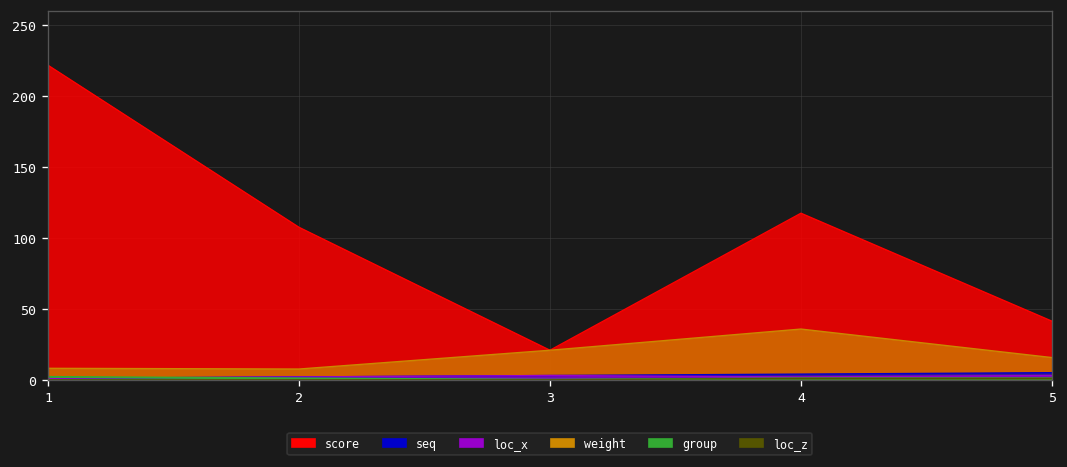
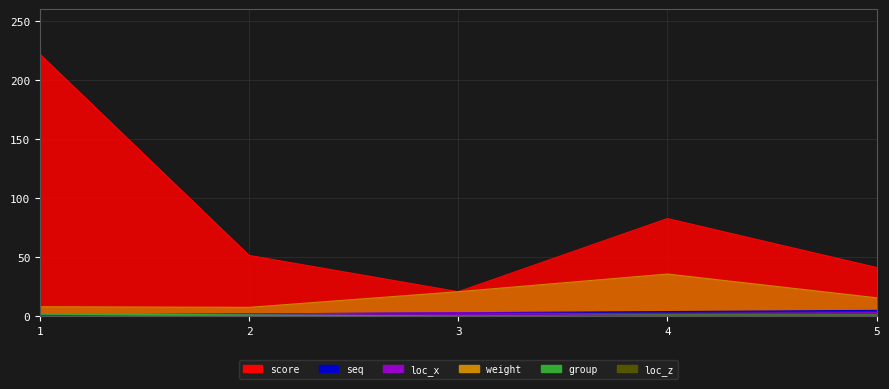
score, 2: 108 -> 52
score, 4: 118 -> 83
